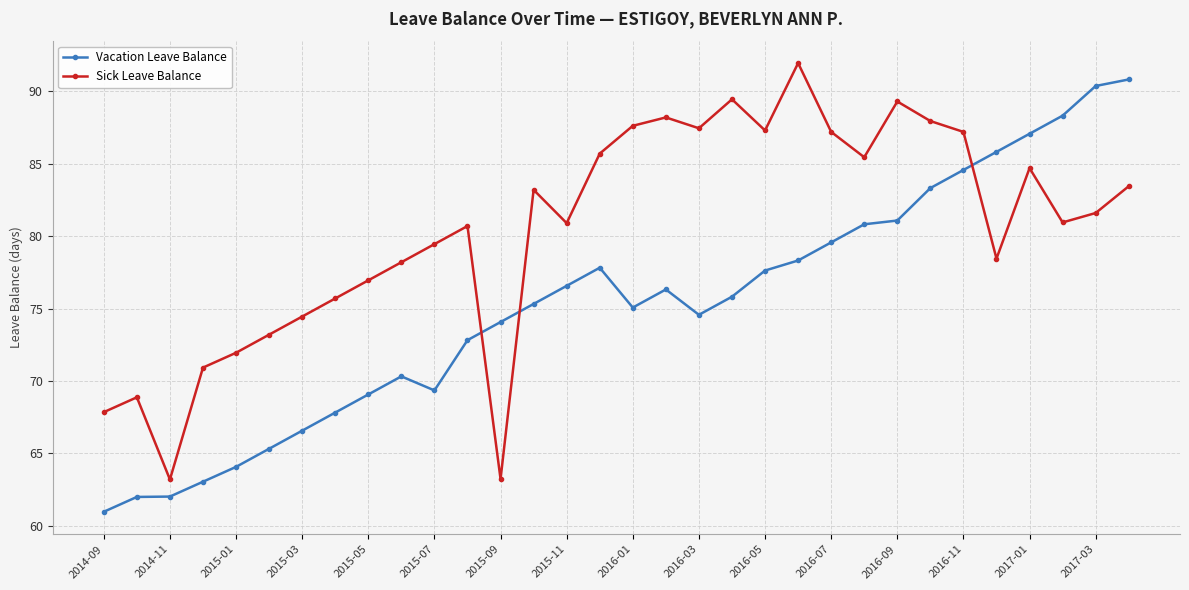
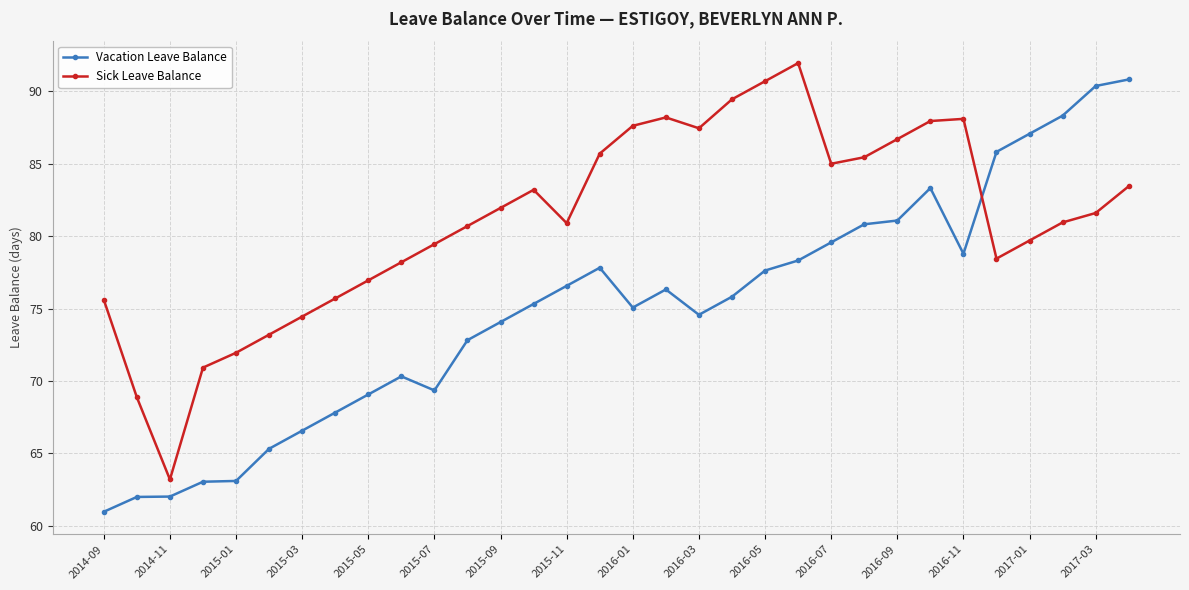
Sick Leave Balance, 2014-09: 67.9 -> 75.6
Vacation Leave Balance, 2015-01: 64.1 -> 63.1
Sick Leave Balance, 2015-09: 63.2 -> 82.0
Sick Leave Balance, 2016-05: 87.3 -> 90.7
Sick Leave Balance, 2016-07: 87.2 -> 85.0
Sick Leave Balance, 2016-09: 89.3 -> 86.7
Vacation Leave Balance, 2016-11: 84.6 -> 78.8
Sick Leave Balance, 2016-11: 87.2 -> 88.1
Sick Leave Balance, 2017-01: 84.7 -> 79.7
